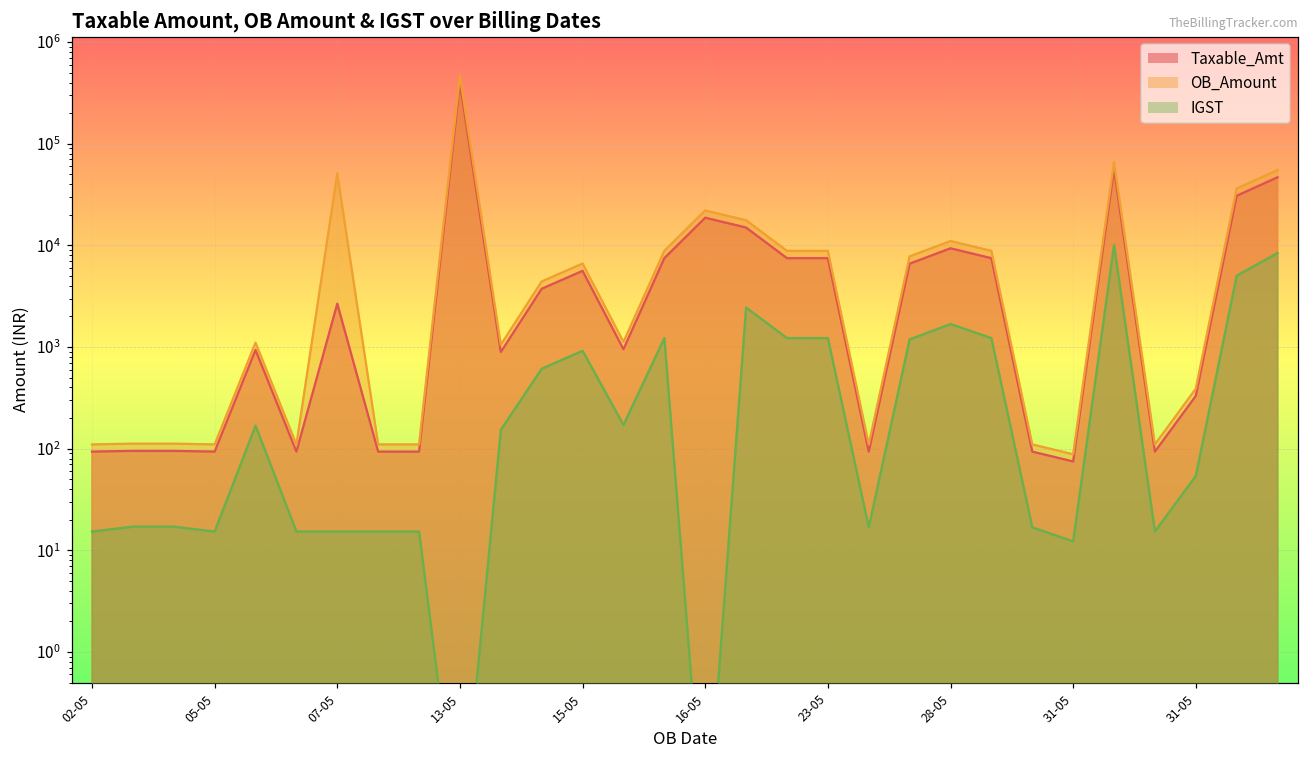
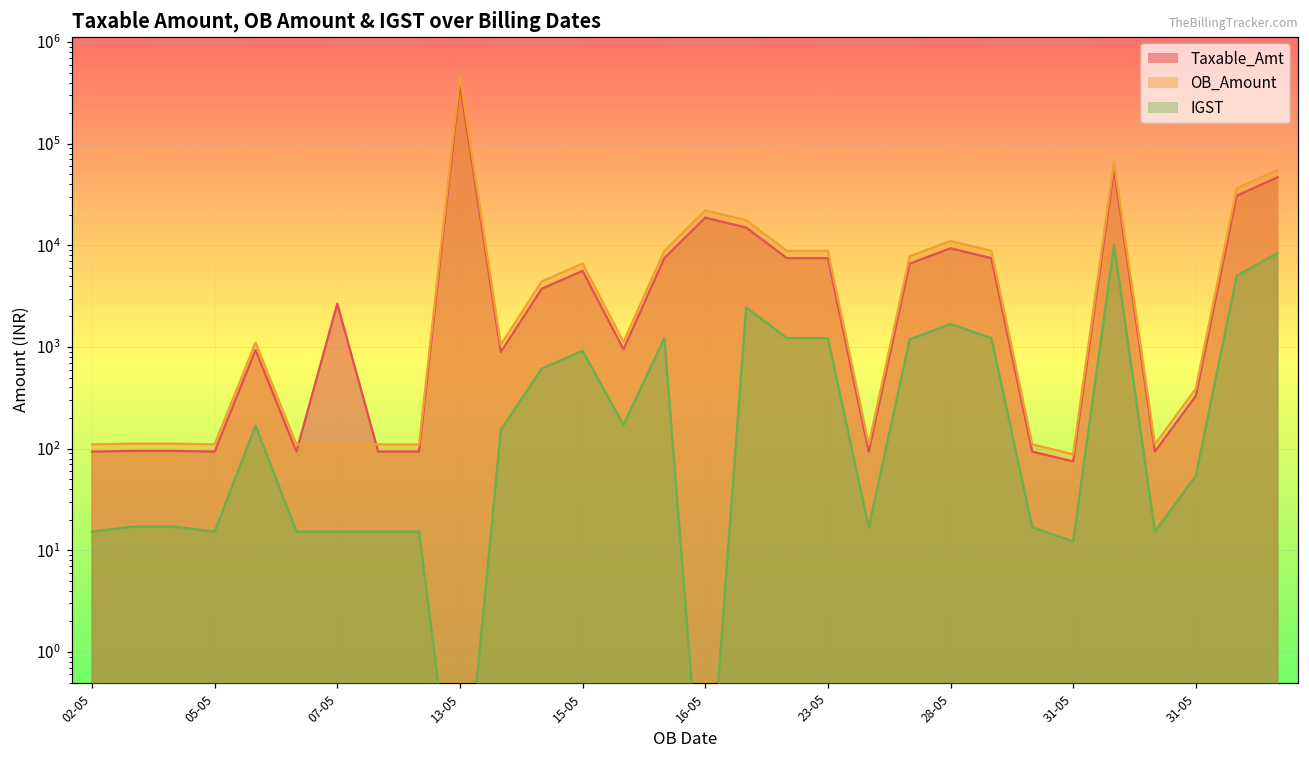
OB_Amount, 07-05: 50000 -> 110
